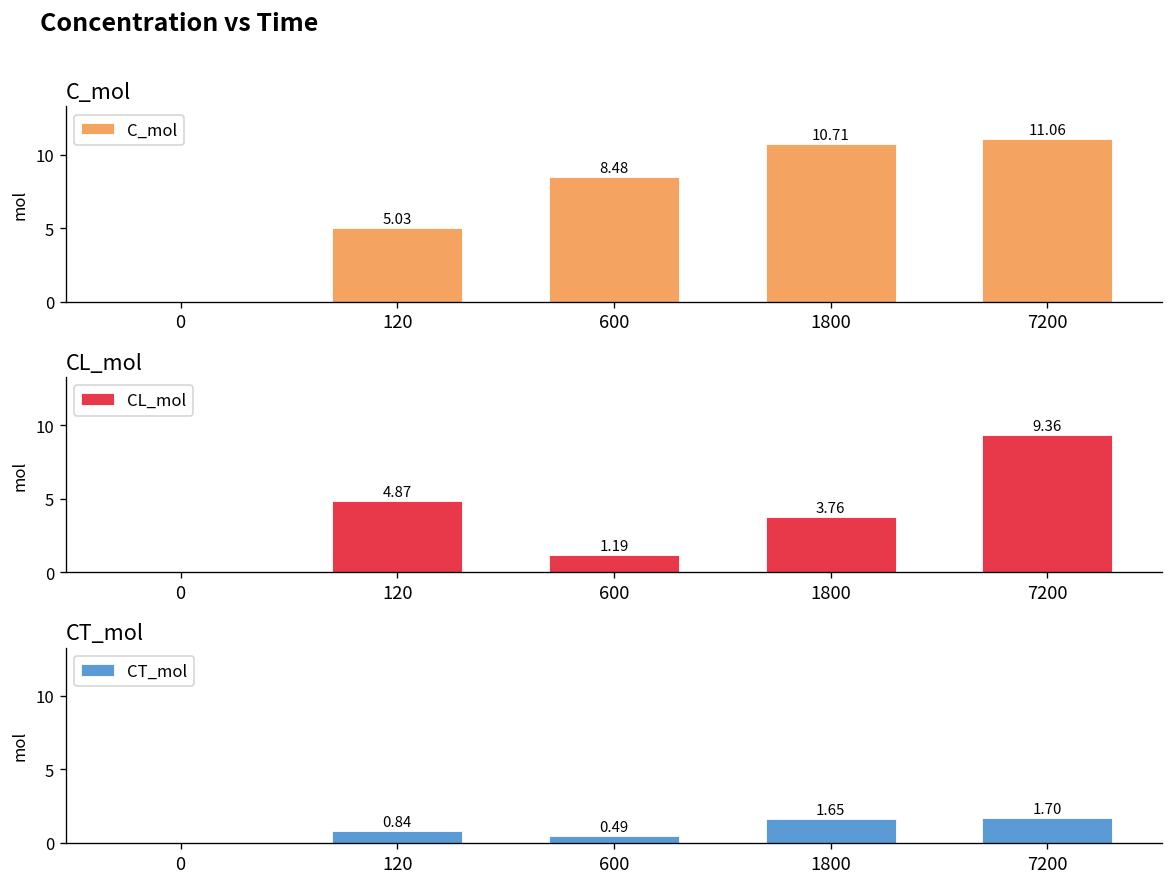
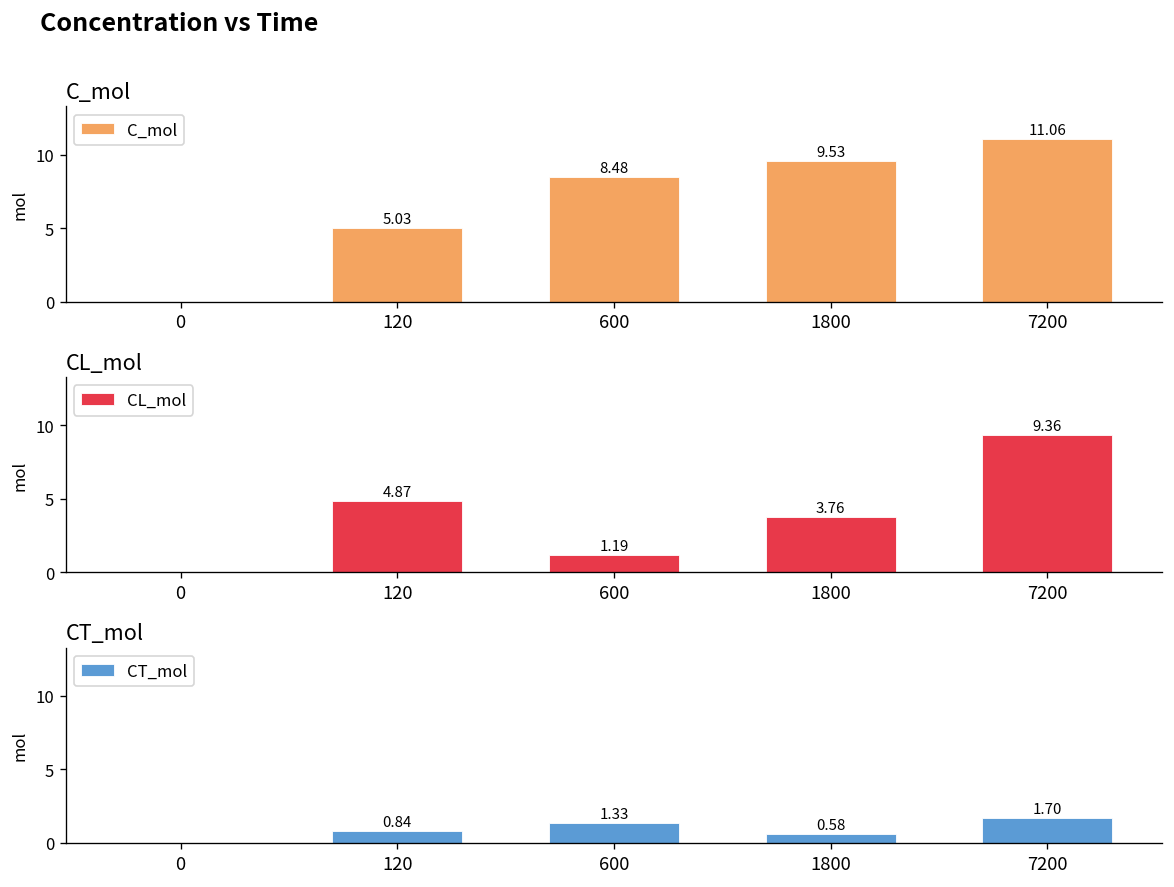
C_mol, 1800: 10.71 -> 9.53
CT_mol, 600: 0.49 -> 1.33
CT_mol, 1800: 1.65 -> 0.58
